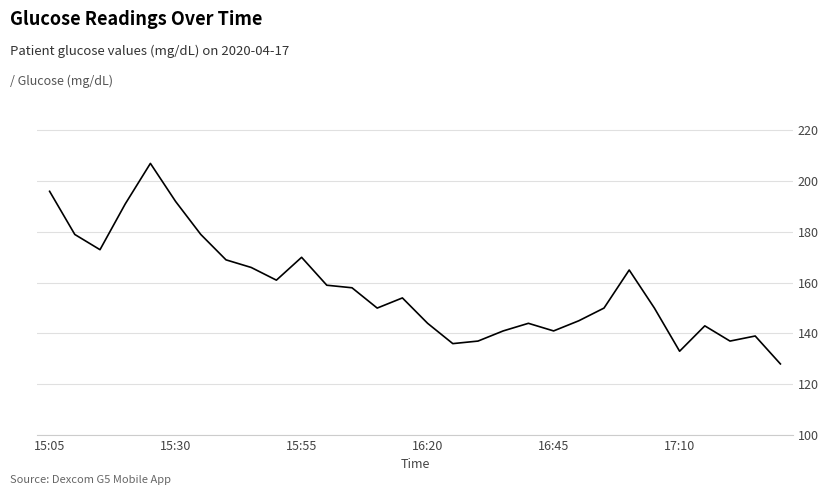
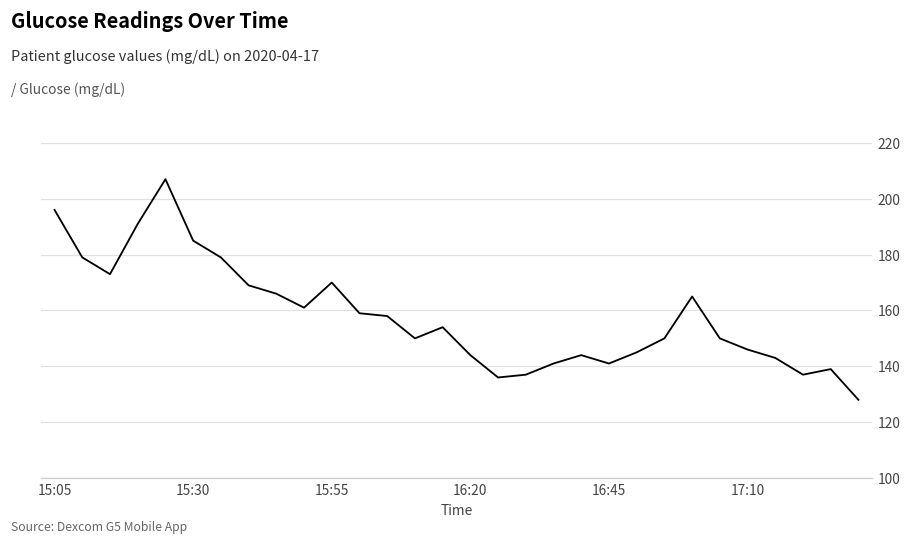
15:30: 192 -> 185
17:10: 133 -> 146
